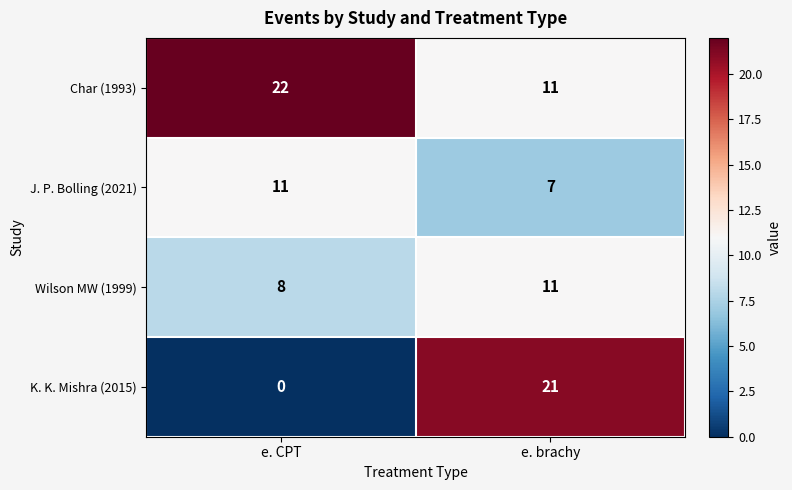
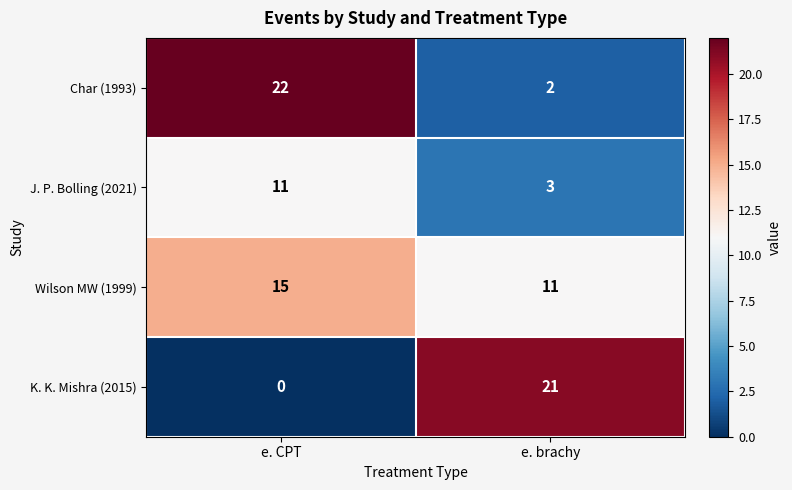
Char (1993), e. brachy: 11 -> 2
J. P. Bolling (2021), e. brachy: 7 -> 3
Wilson MW (1999), e. CPT: 8 -> 15
